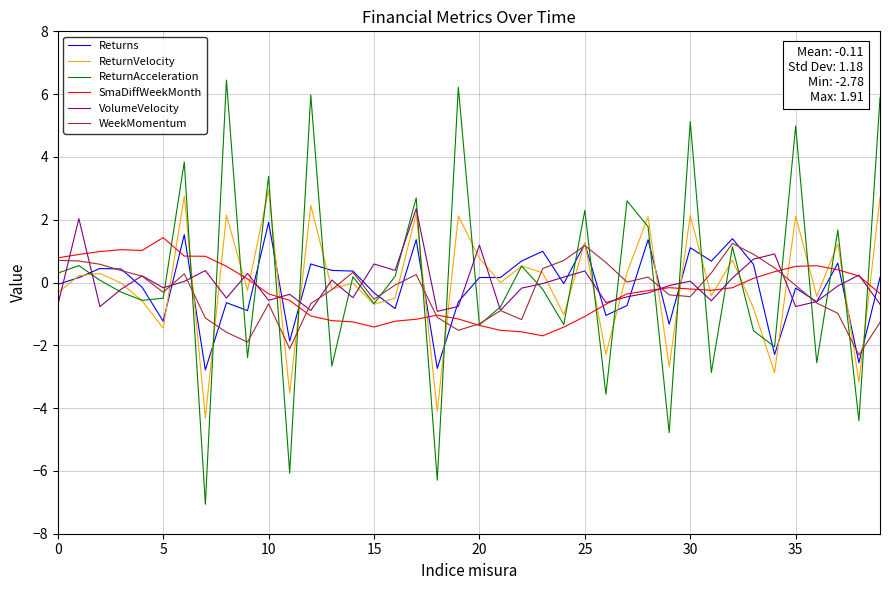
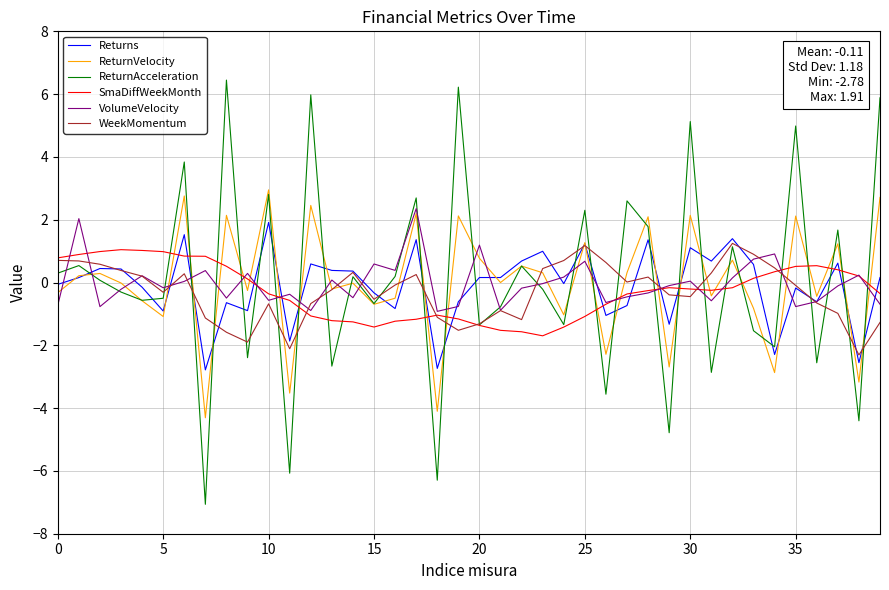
Returns, 5: -1.2 -> -0.9
ReturnVelocity, 5: -1.5 -> -1.1
SmaDiffWeekMonth, 5: 1.4 -> 1.0
ReturnAcceleration, 10: 3.4 -> 2.8
VolumeVelocity, 25: 0.4 -> 0.7
